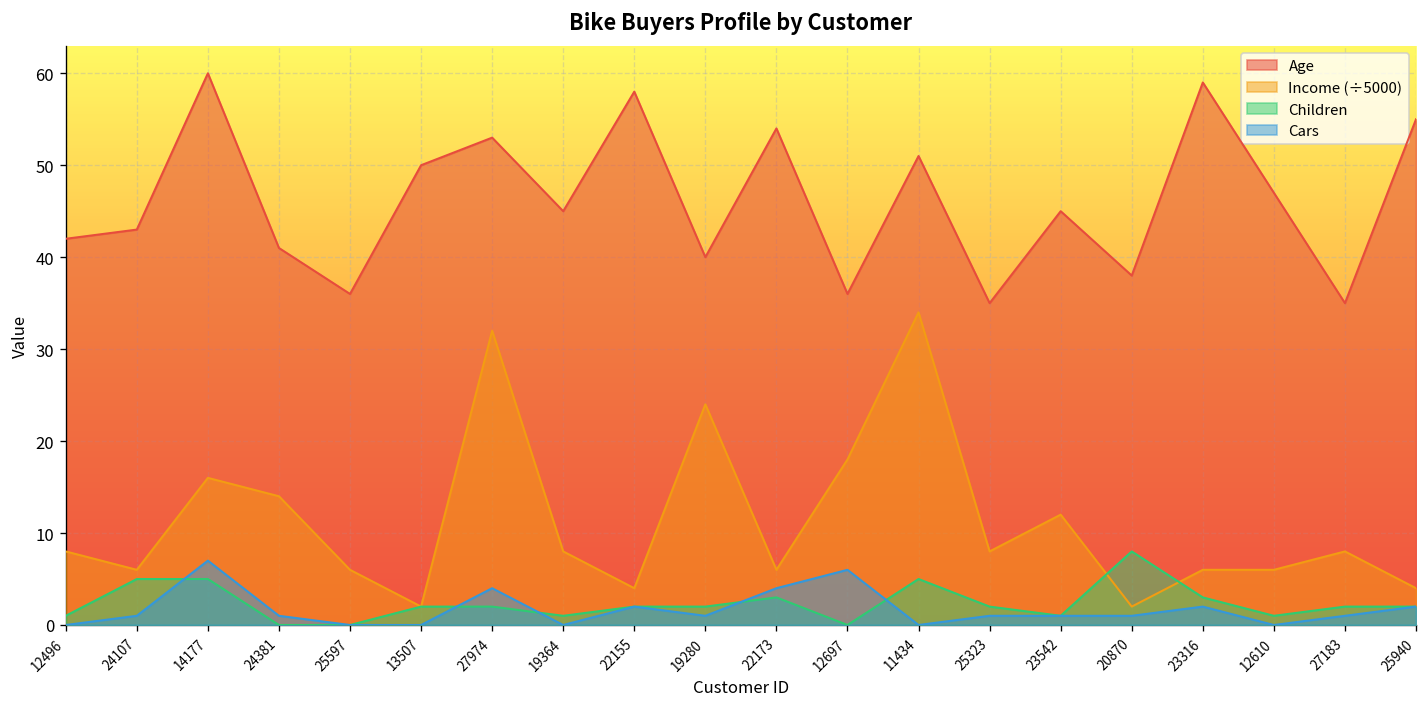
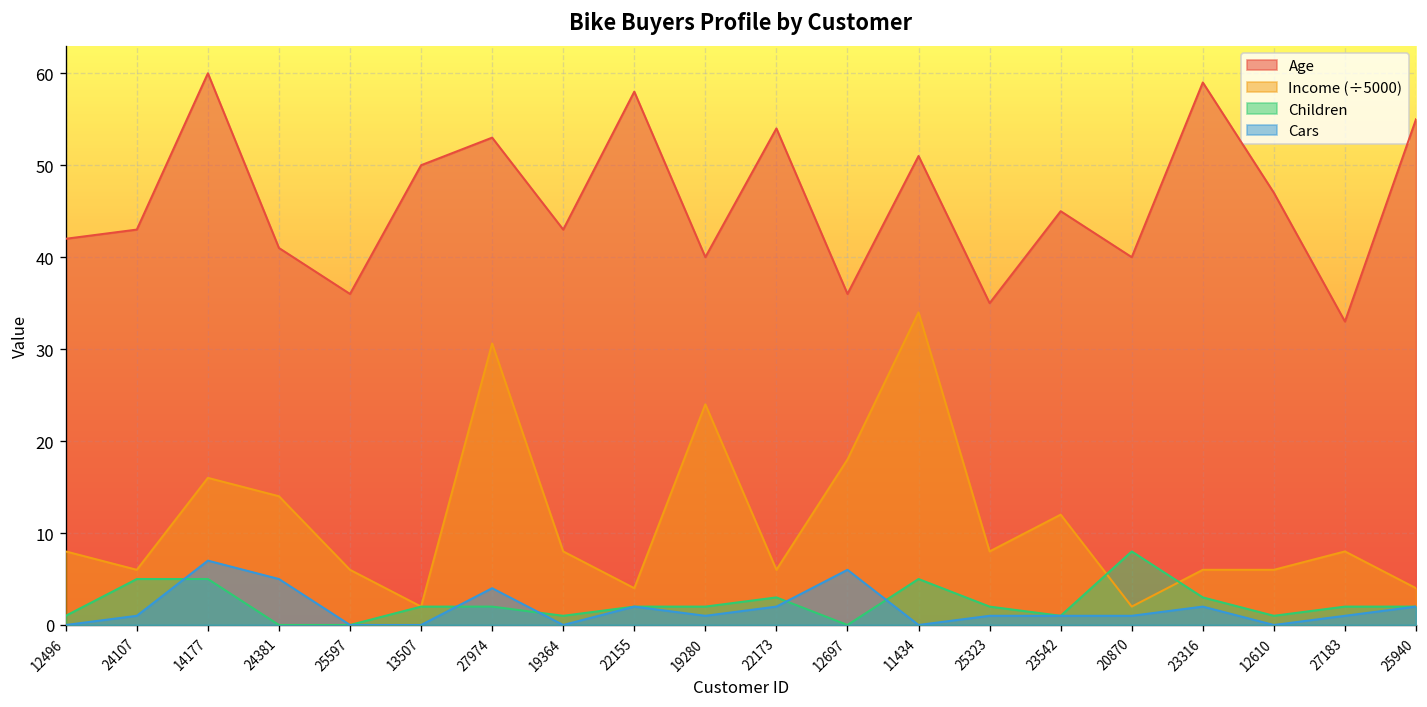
Cars, 24381: 1 -> 5
Income (÷5000), 27974: 32 -> 31
Age, 19364: 45 -> 43
Cars, 22173: 4 -> 2
Age, 20870: 38 -> 40
Age, 27183: 35 -> 33
